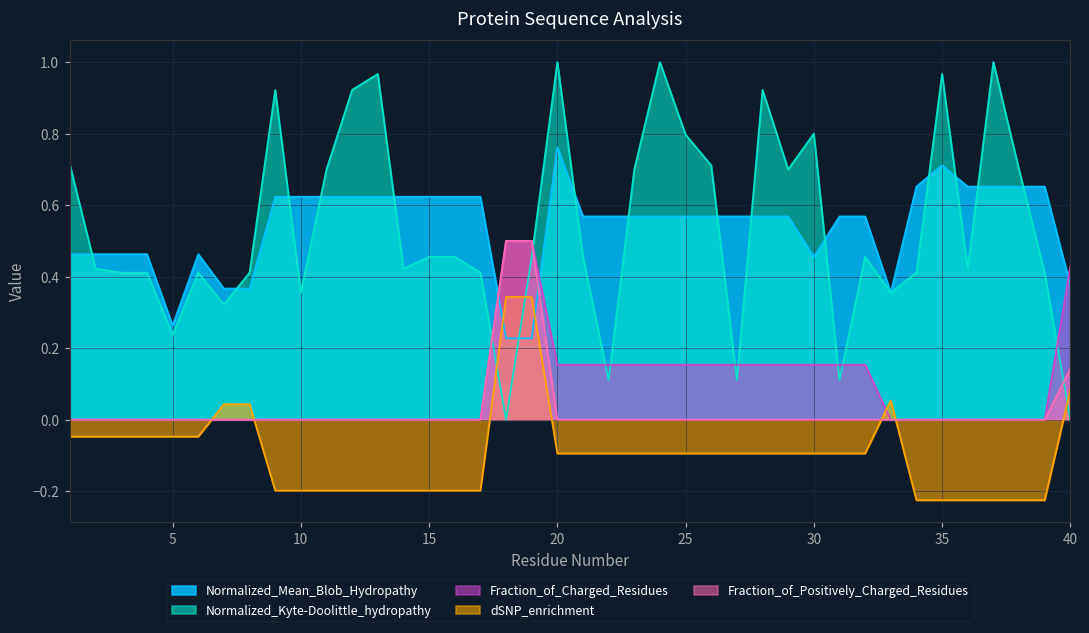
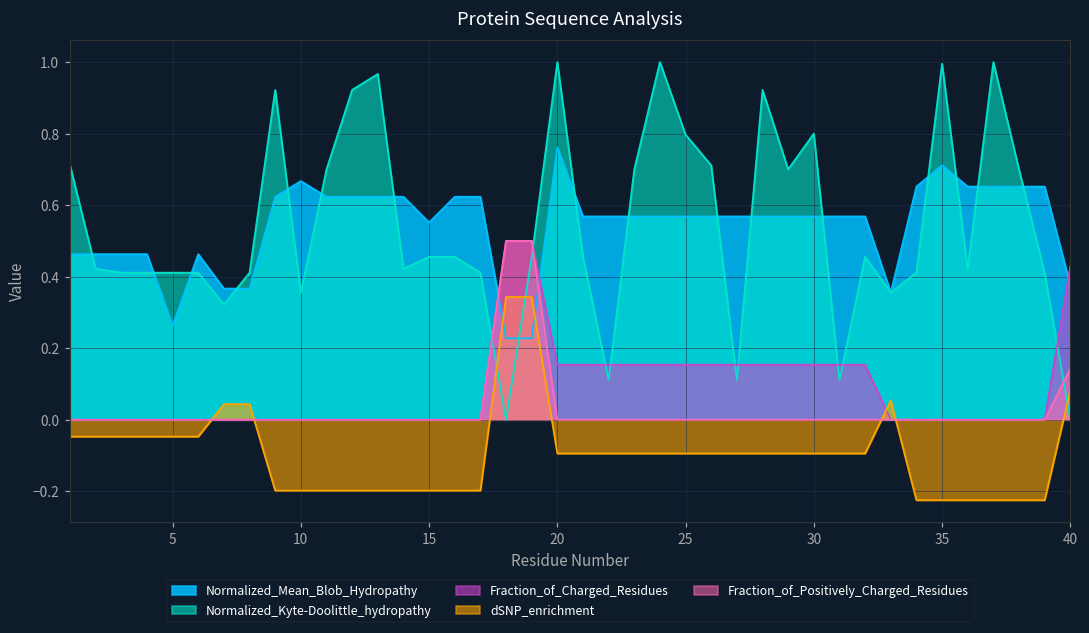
Normalized_Kyte-Doolittle_hydropathy, 5: 0.24 -> 0.41
Normalized_Mean_Blob_Hydropathy, 10: 0.62 -> 0.67
Normalized_Mean_Blob_Hydropathy, 15: 0.62 -> 0.55
Normalized_Mean_Blob_Hydropathy, 30: 0.46 -> 0.57
Normalized_Kyte-Doolittle_hydropathy, 35: 0.97 -> 1.00
